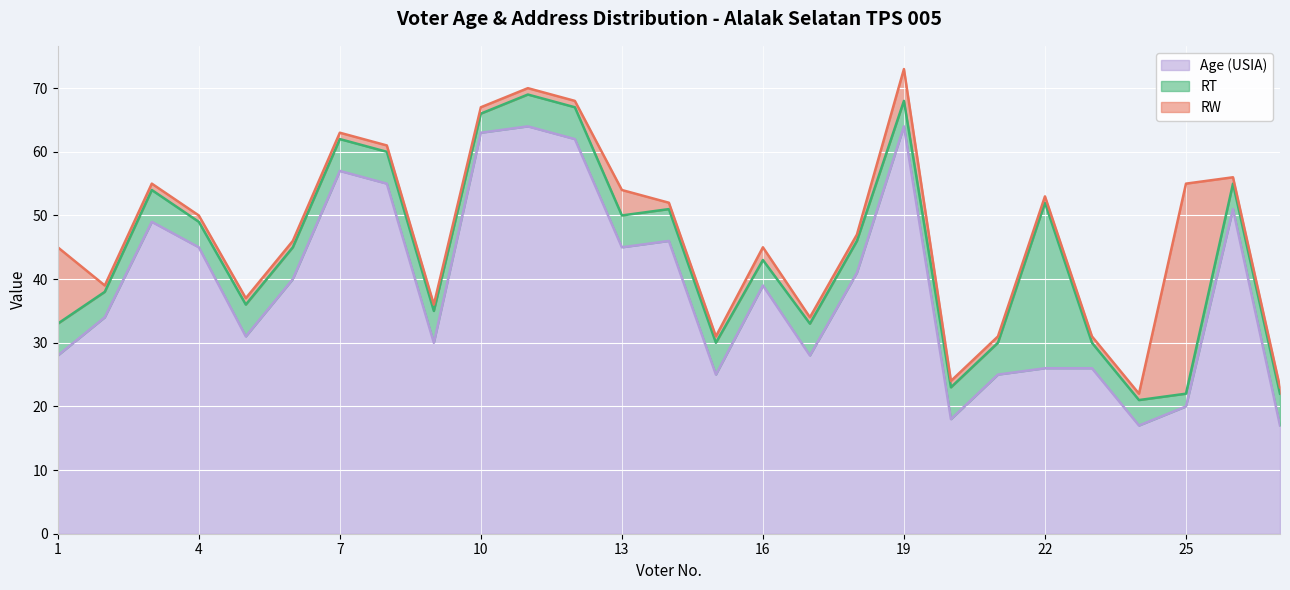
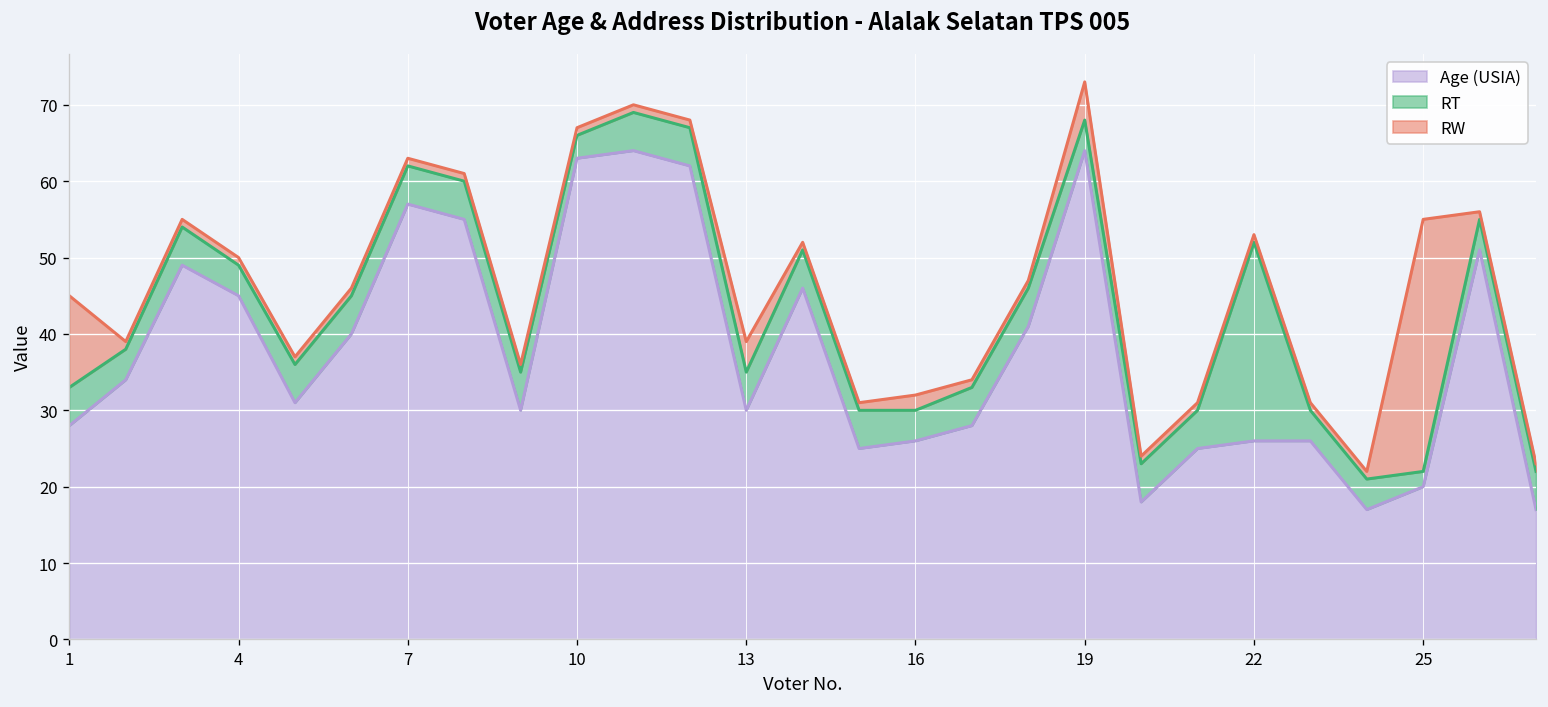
Age (USIA), 13: 45 -> 30
Age (USIA), 16: 39 -> 26
